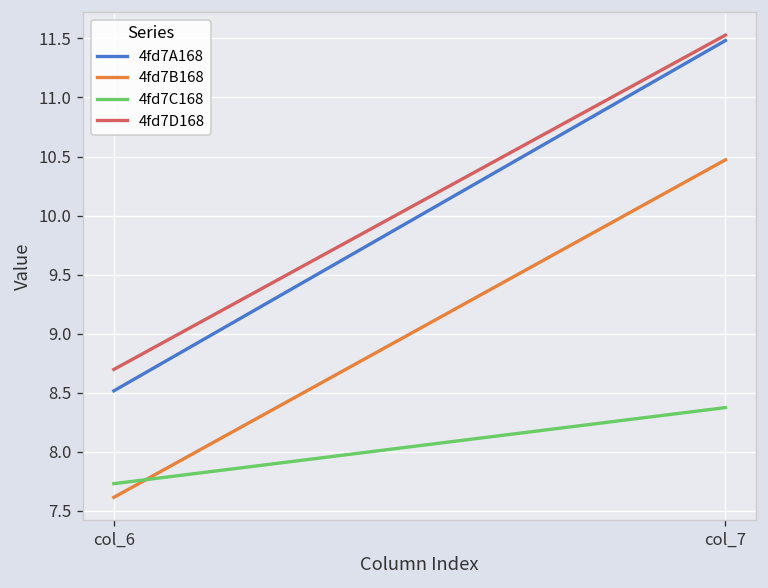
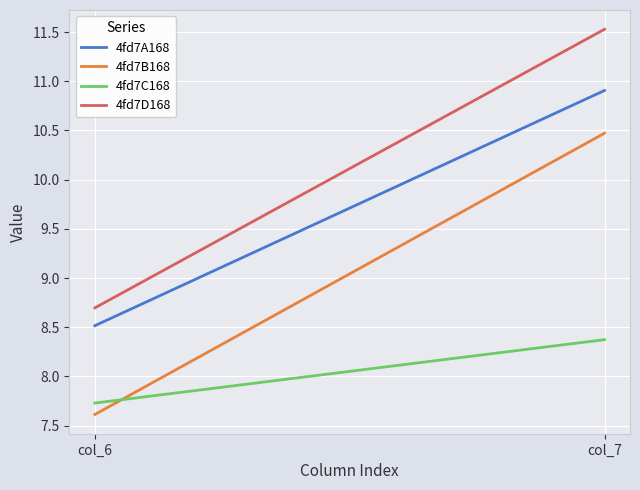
4fd7A168, col_7: 11.5 -> 10.9
